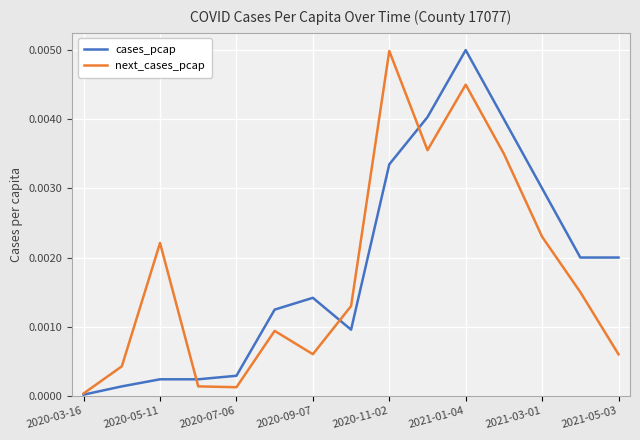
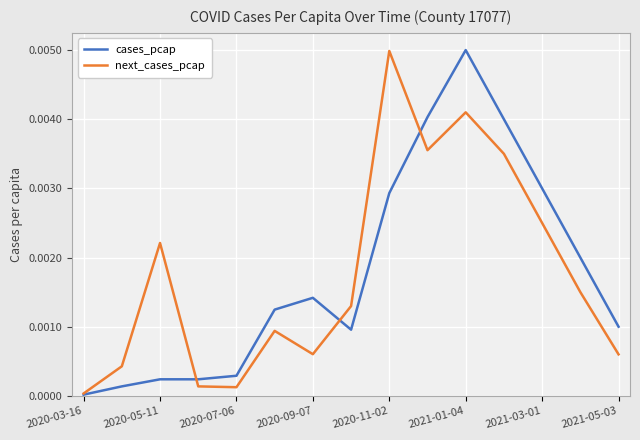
cases_pcap, 2020-11-02: 0.0033 -> 0.0029
next_cases_pcap, 2021-01-04: 0.0045 -> 0.0041
next_cases_pcap, 2021-03-01: 0.0023 -> 0.0025
cases_pcap, 2021-05-03: 0.002 -> 0.001
